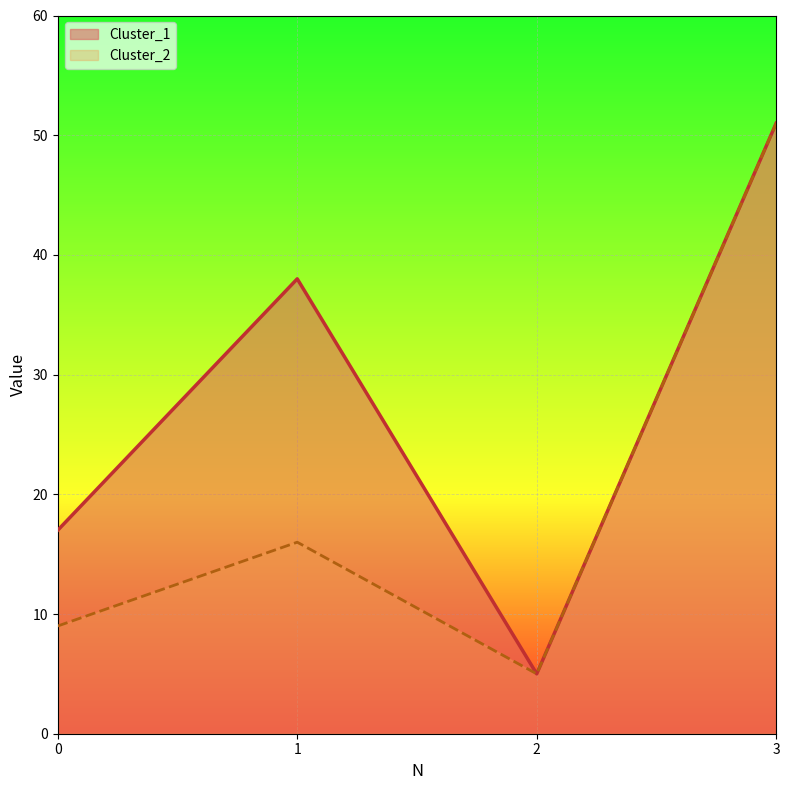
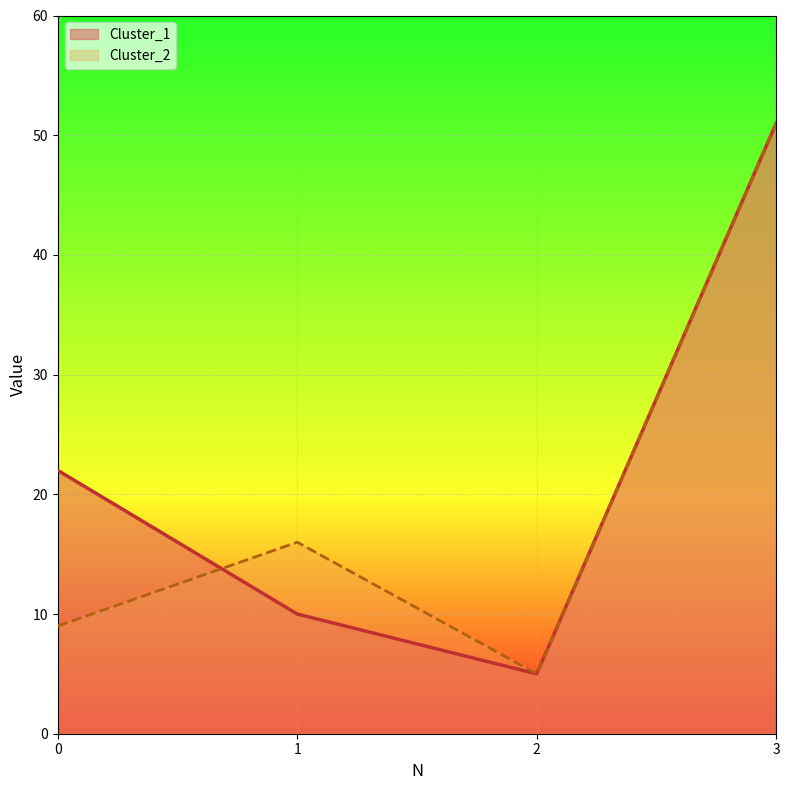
Cluster_1, 0: 17 -> 22
Cluster_1, 1: 38 -> 10
